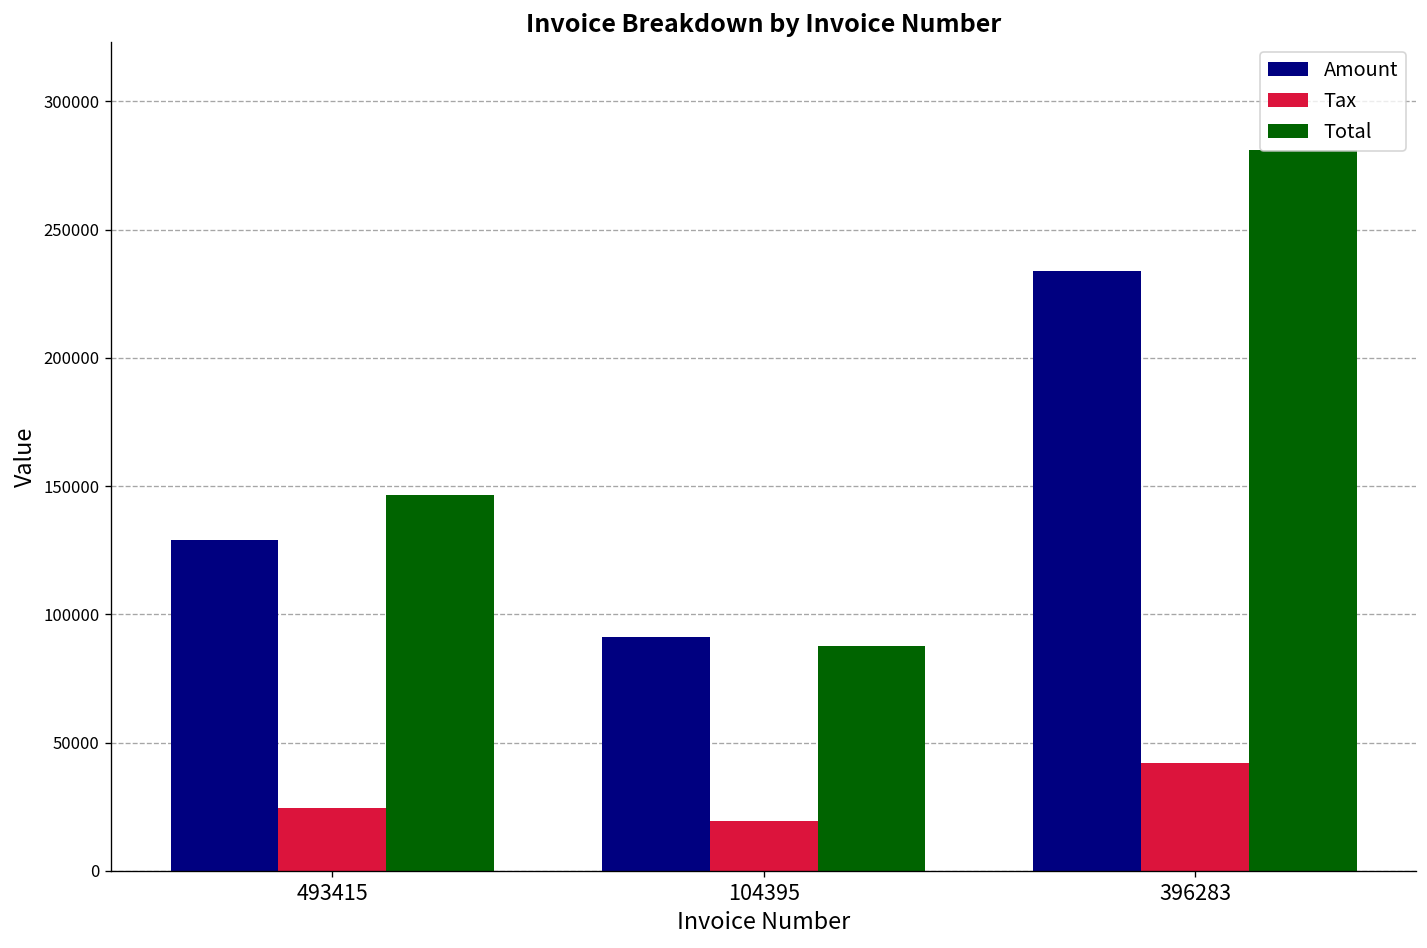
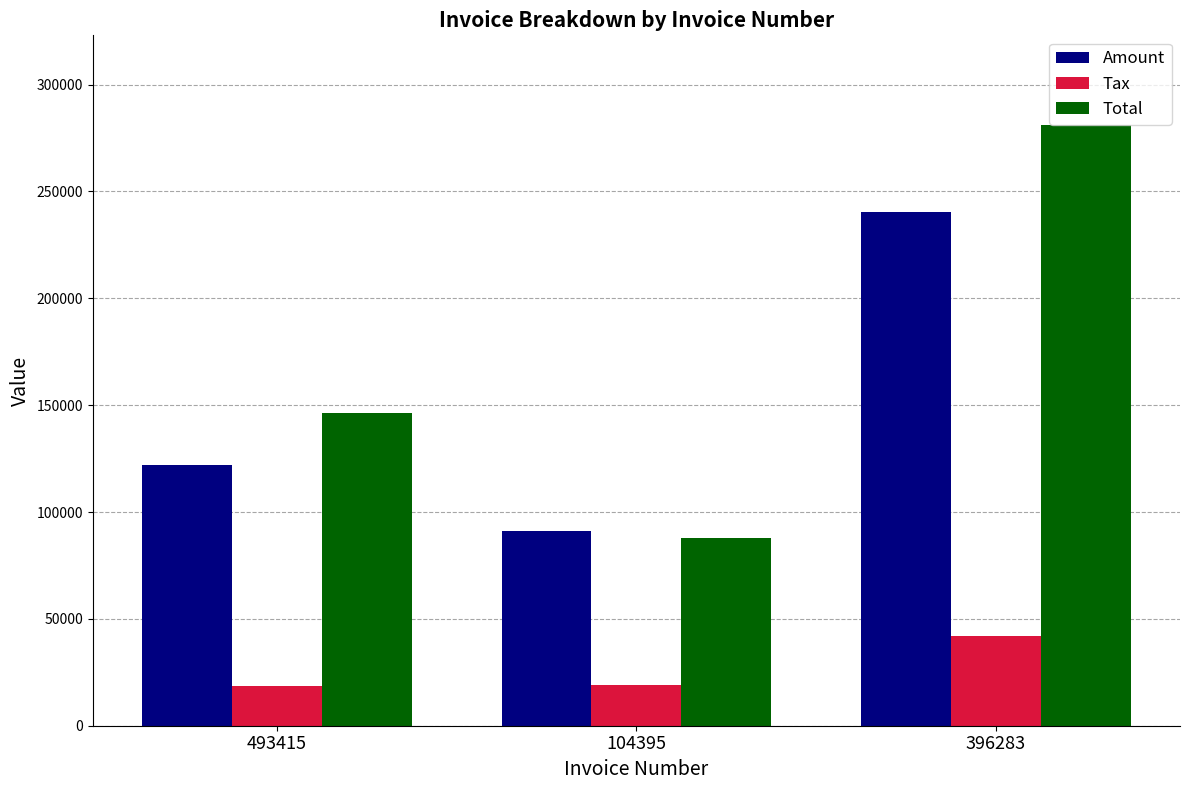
Amount, 493415: 129000 -> 122000
Tax, 493415: 24000 -> 19000
Amount, 396283: 234000 -> 241000
